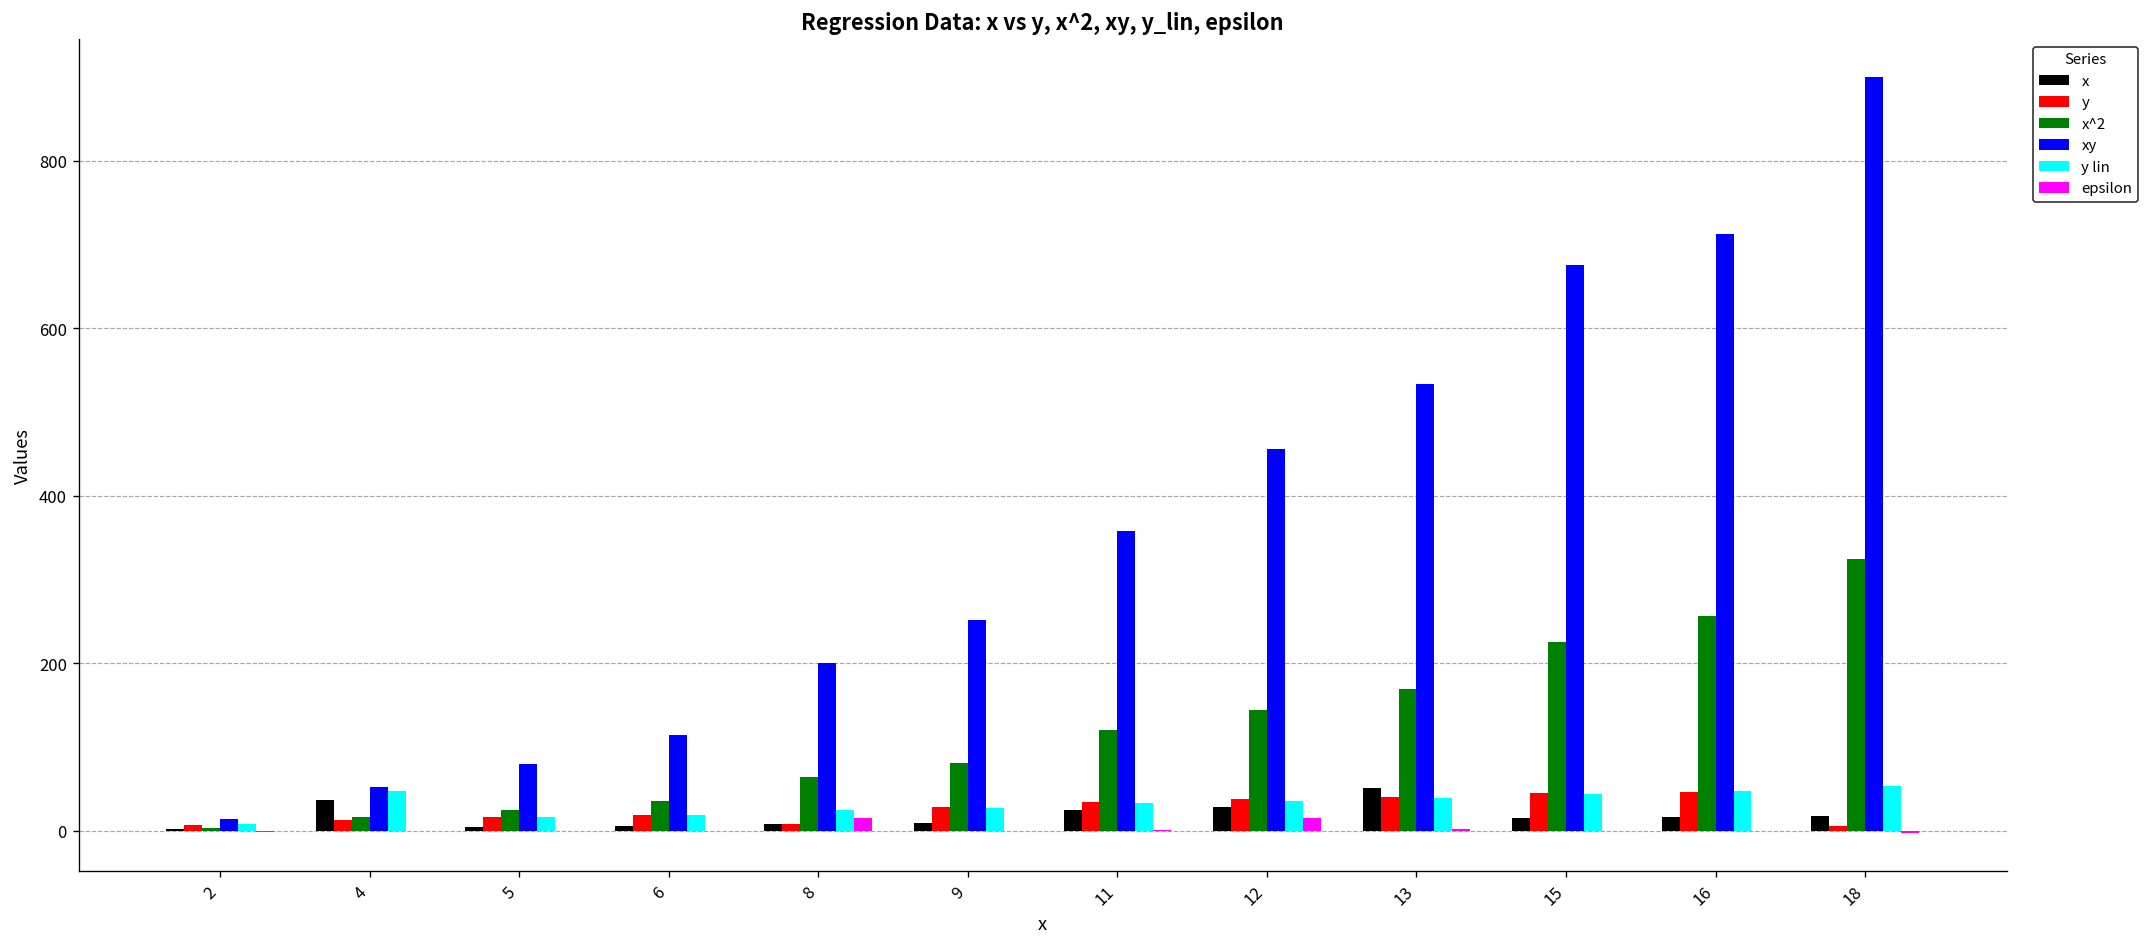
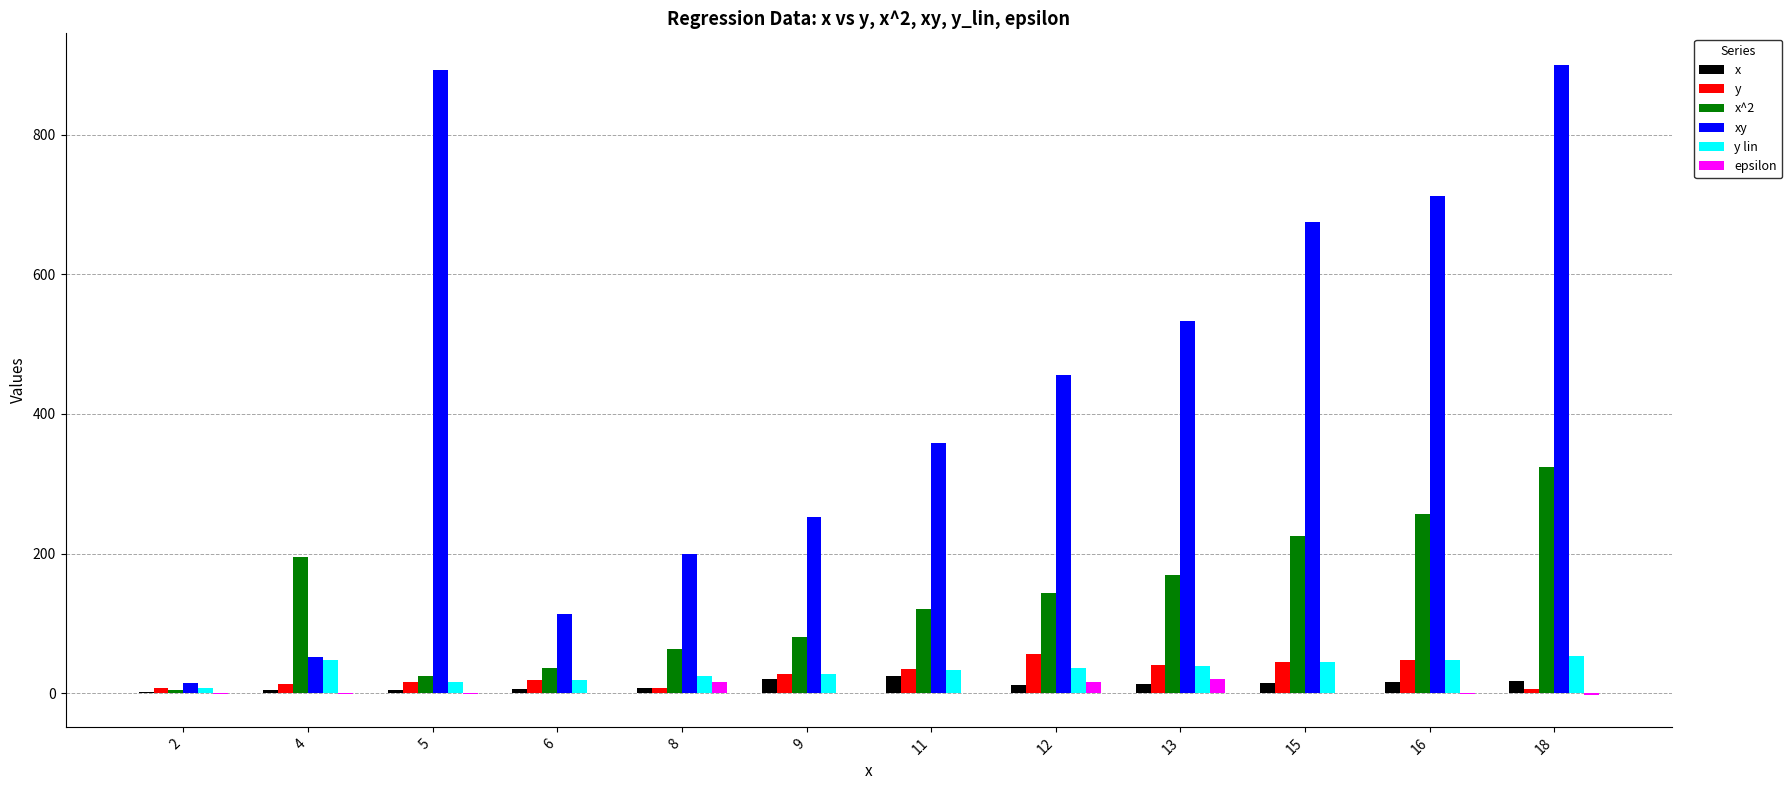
x, 4: 40 -> 0
x^2, 4: 20 -> 200
xy, 5: 80 -> 890
x, 9: 10 -> 20
x, 12: 30 -> 10
y, 12: 40 -> 60
x, 13: 50 -> 10
epsilon, 13: 0 -> 20
